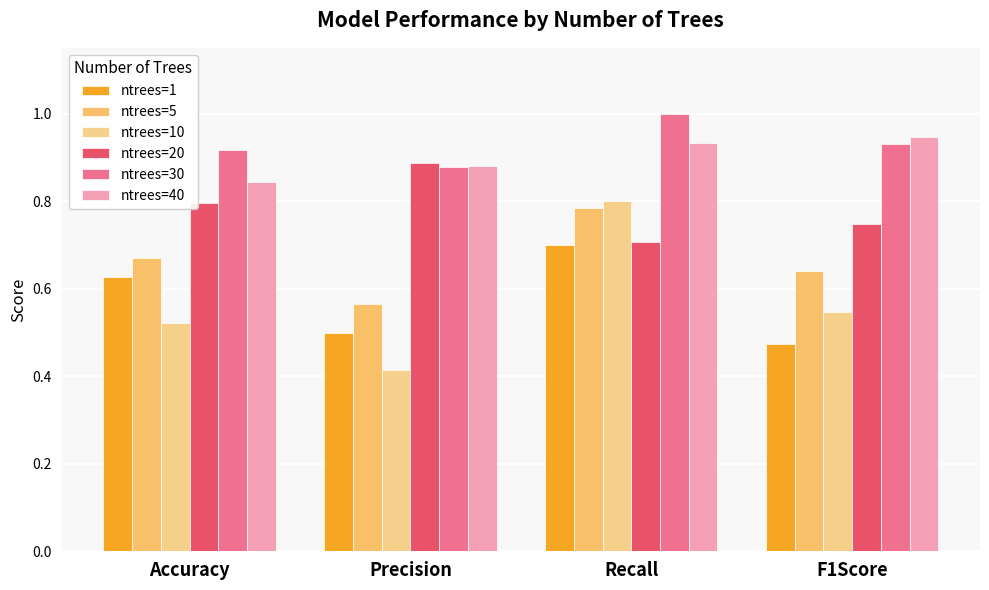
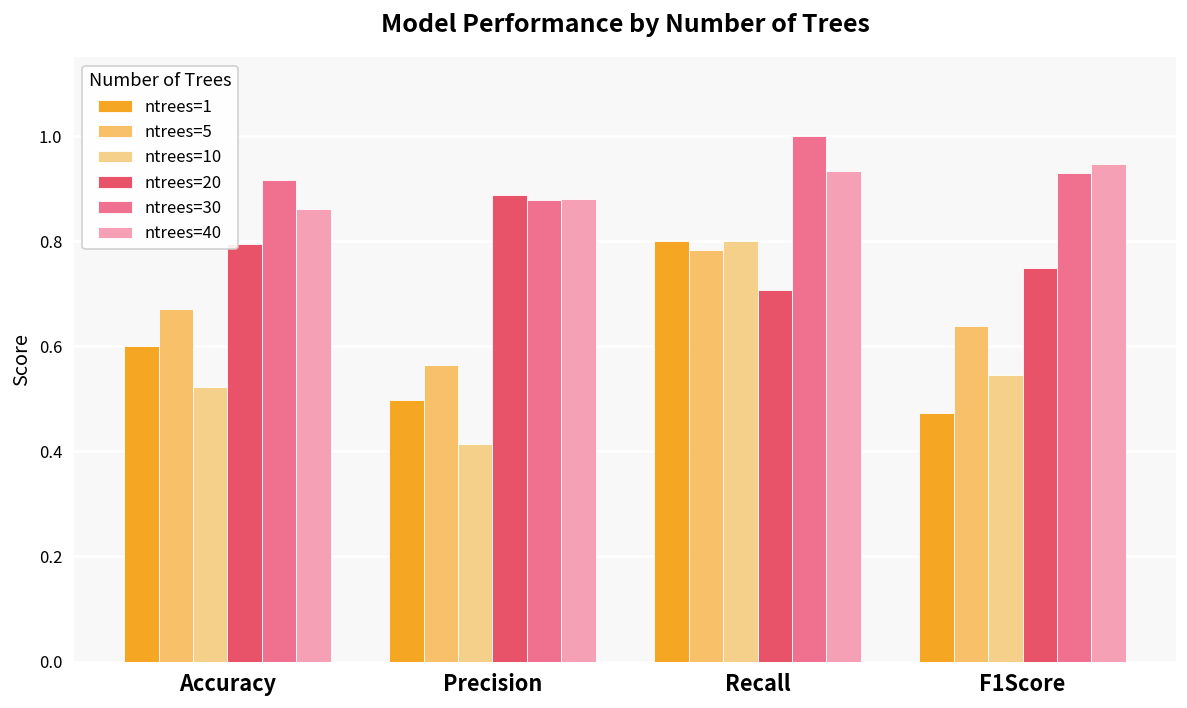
ntrees=1, Accuracy: 0.63 -> 0.60
ntrees=40, Accuracy: 0.84 -> 0.86
ntrees=1, Recall: 0.7 -> 0.8
